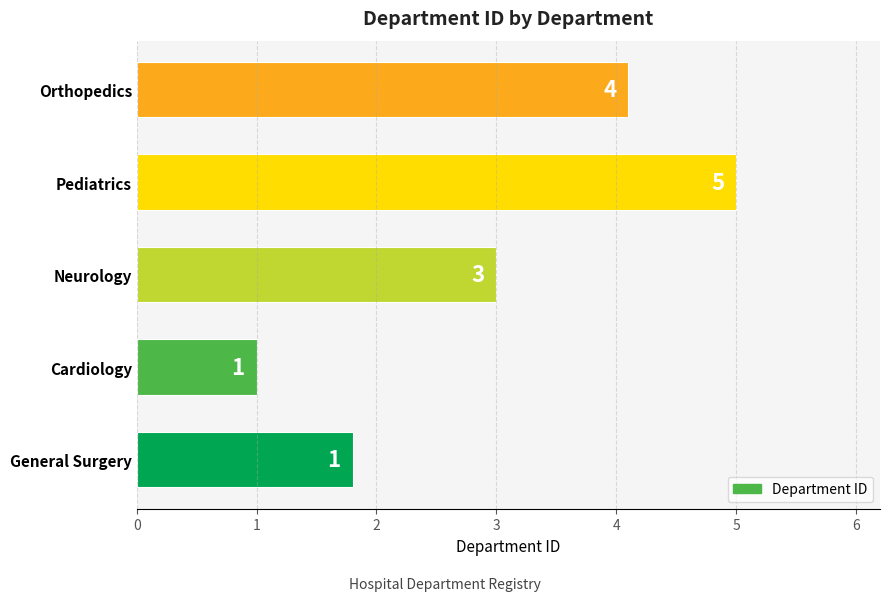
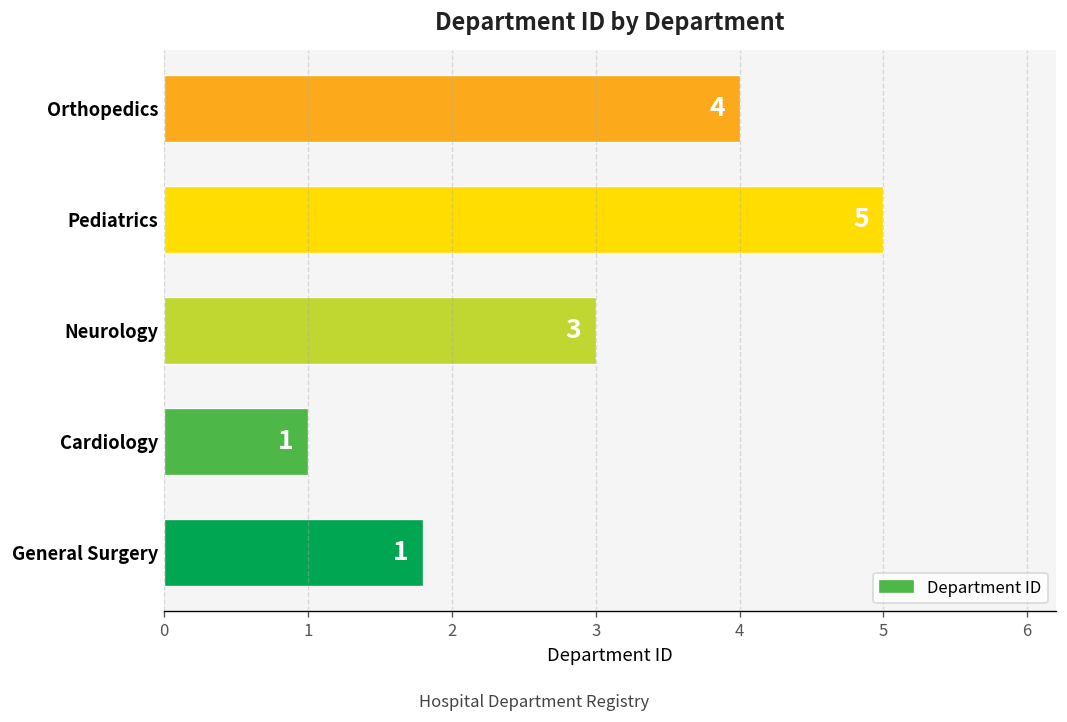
Orthopedics: 4.1 -> 4.0
